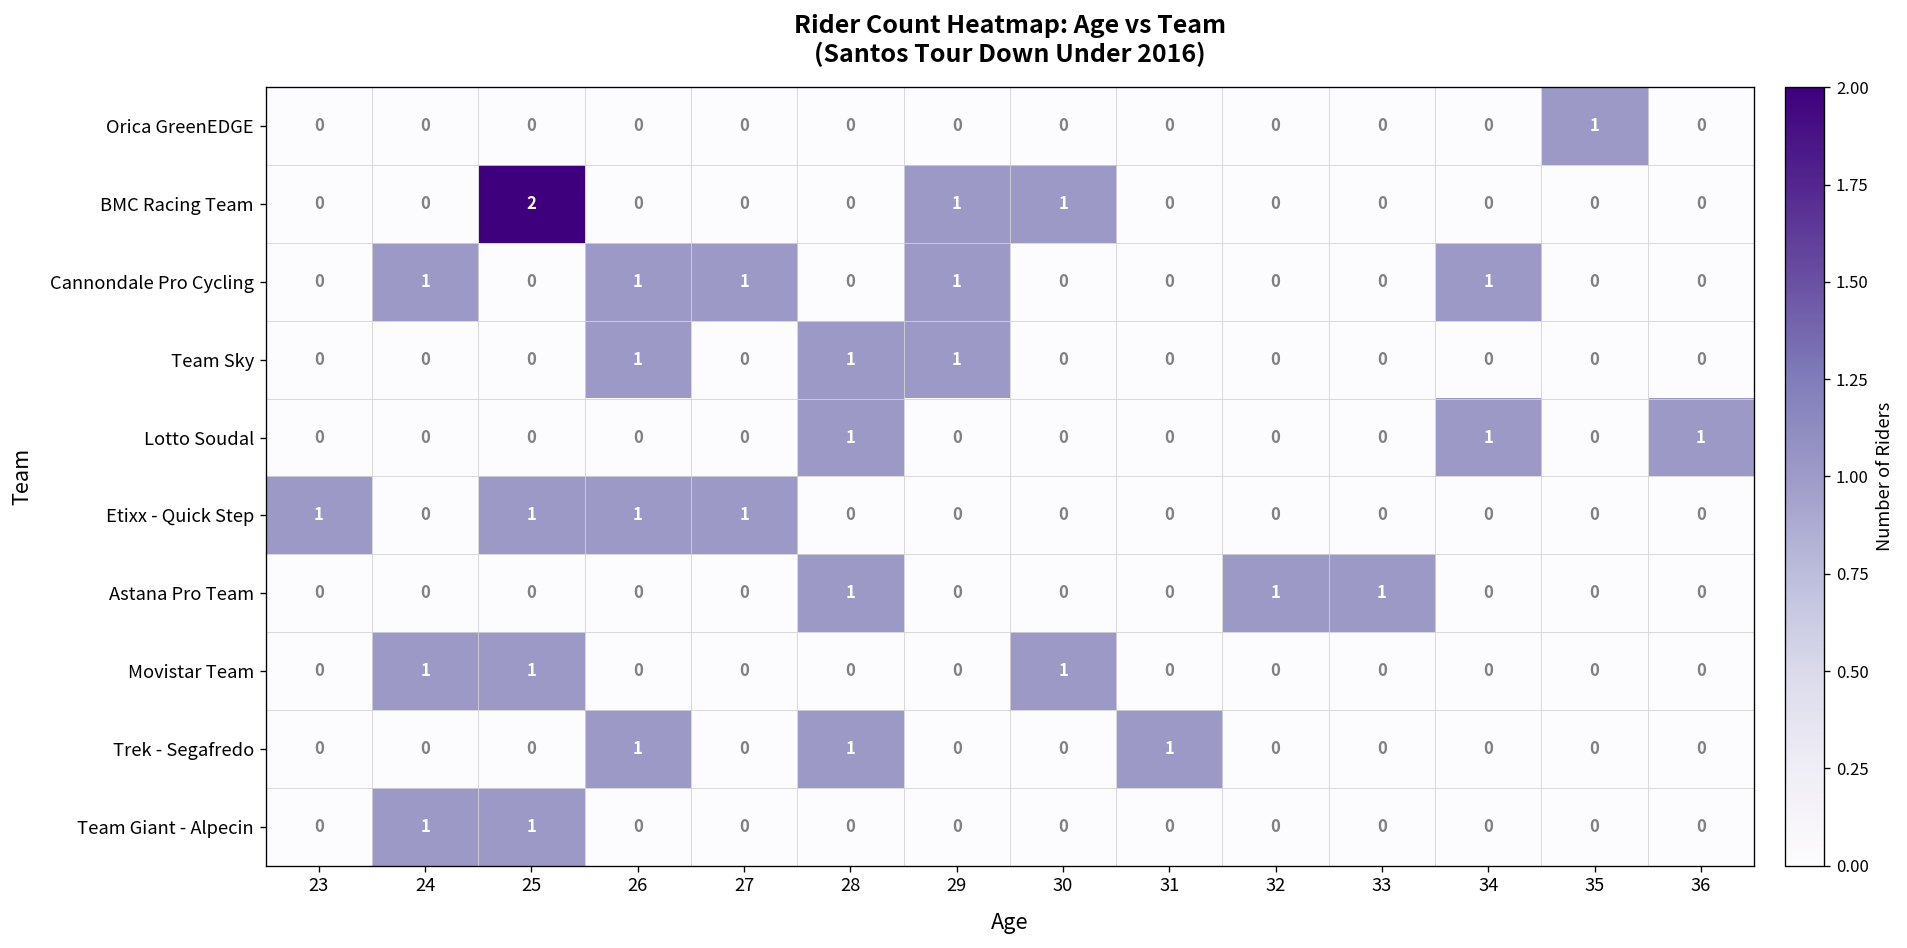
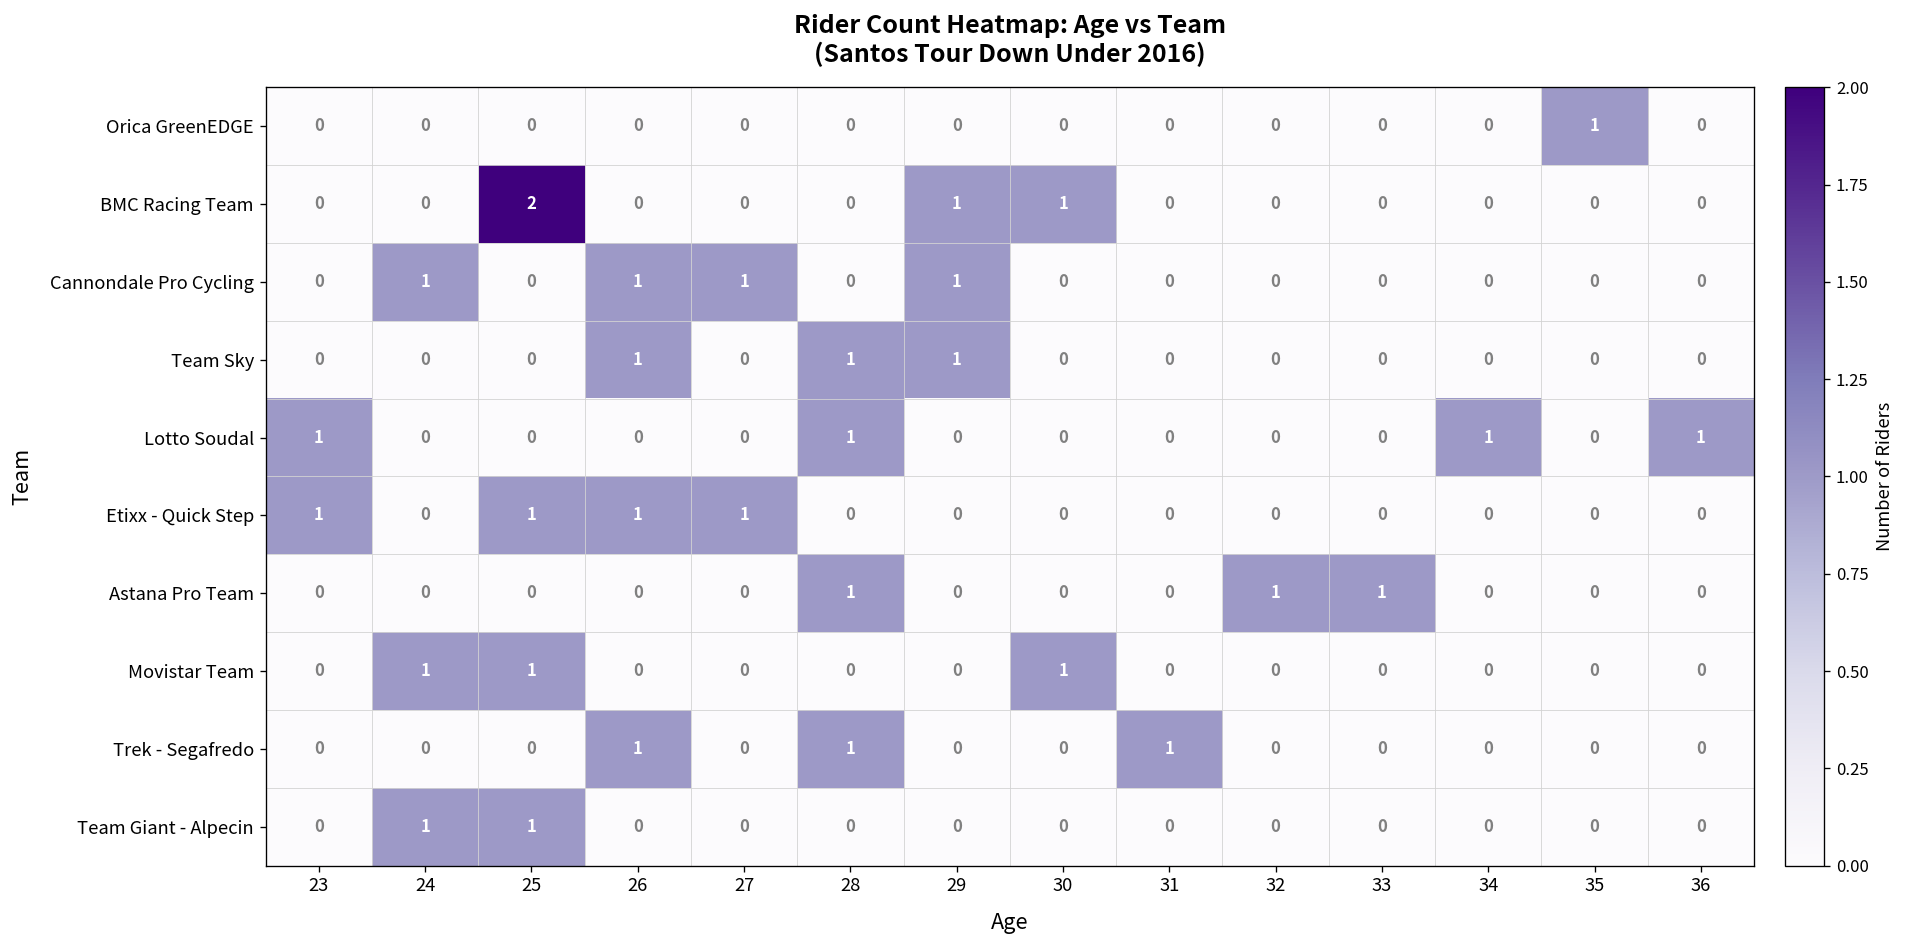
Cannondale Pro Cycling, 34: 1 -> 0
Lotto Soudal, 23: 0 -> 1
